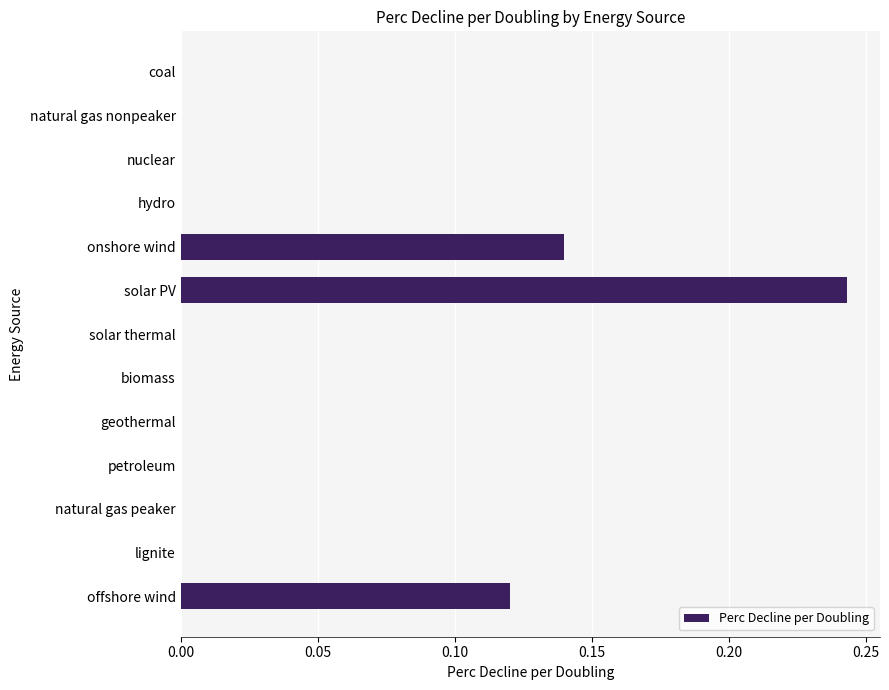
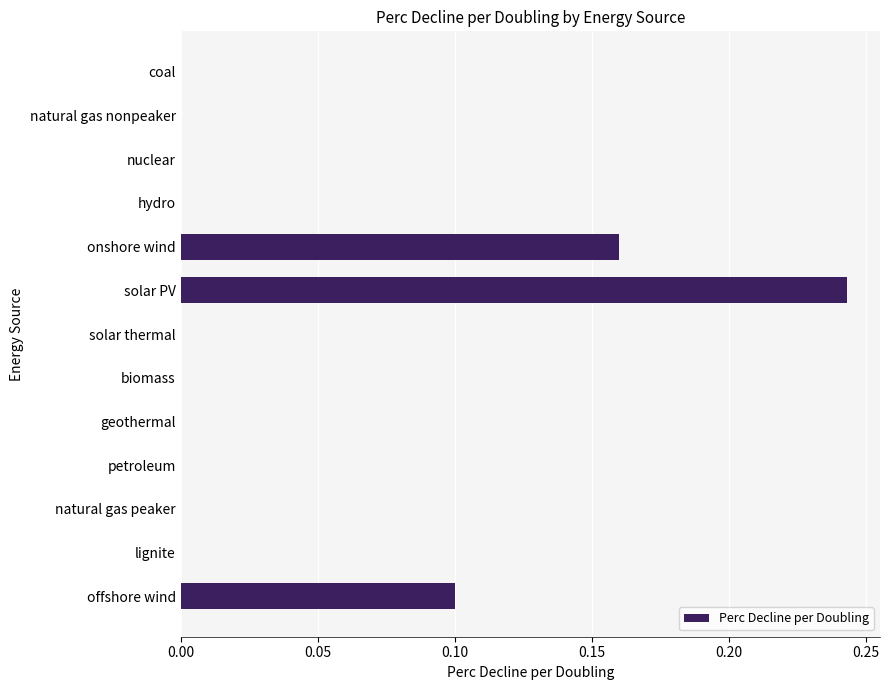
onshore wind: 0.14 -> 0.16
offshore wind: 0.12 -> 0.10
